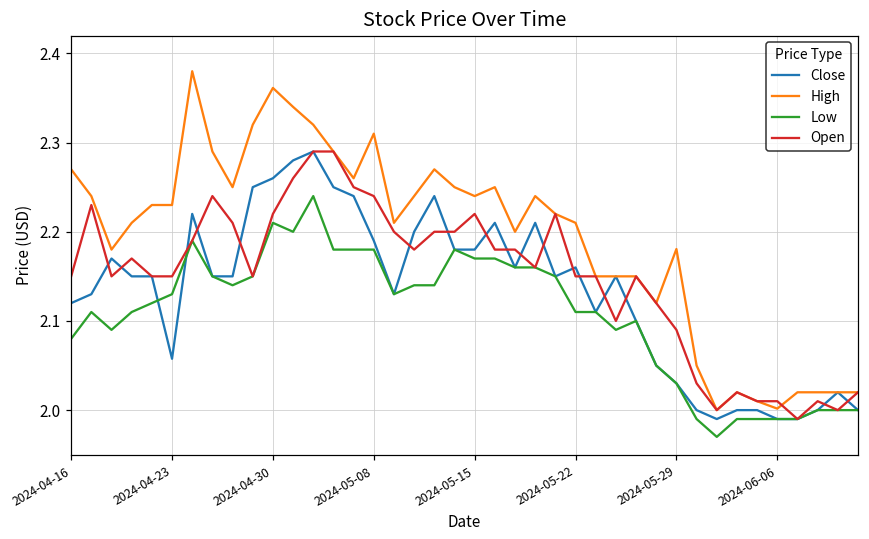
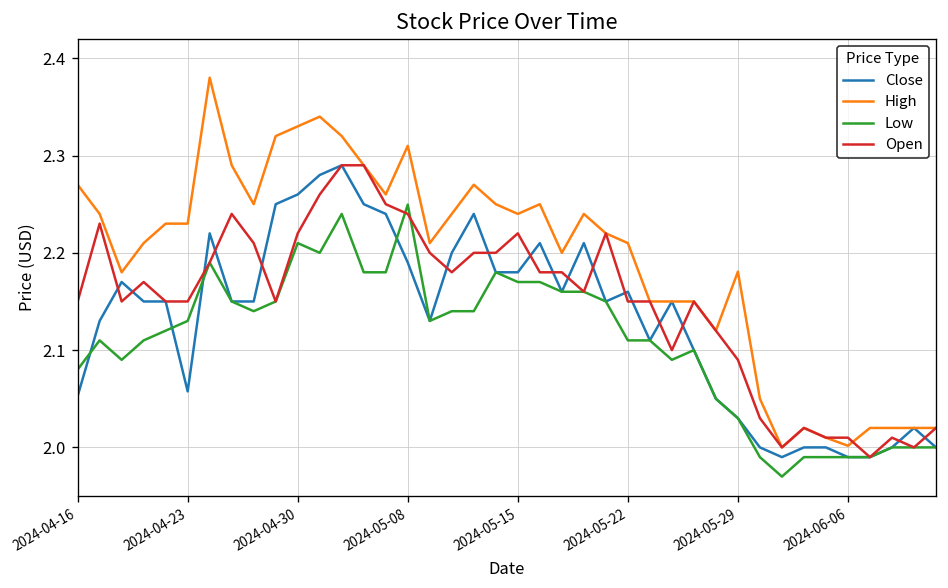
Close, 2024-04-16: 2.12 -> 2.05
High, 2024-04-30: 2.36 -> 2.33
Low, 2024-05-08: 2.18 -> 2.25
